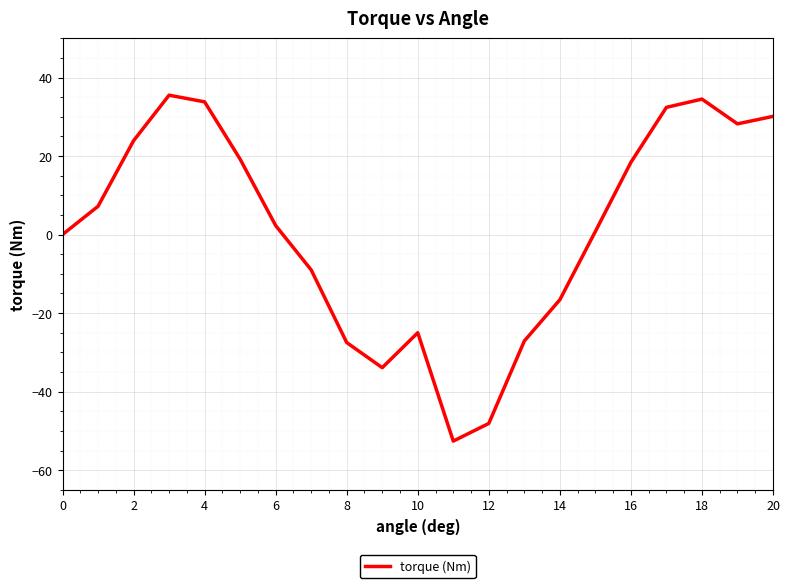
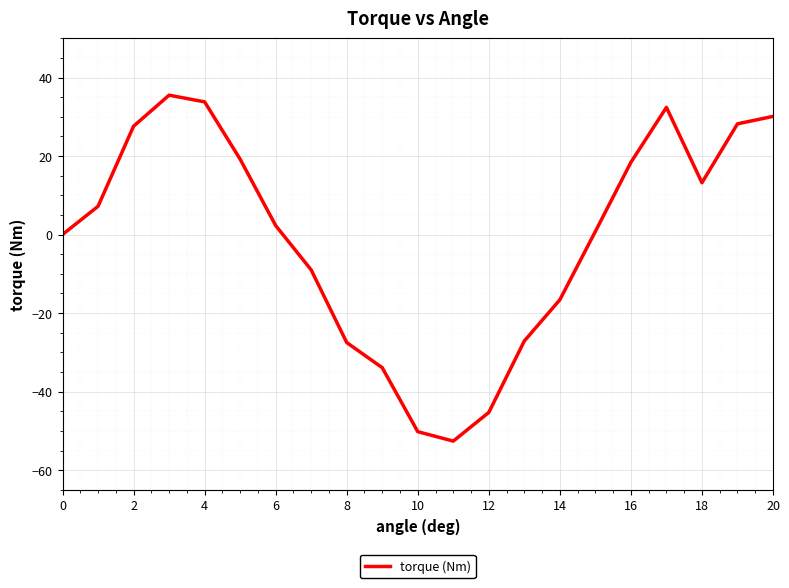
2: 24 -> 28
10: -25 -> -50
12: -48 -> -45
18: 35 -> 13
